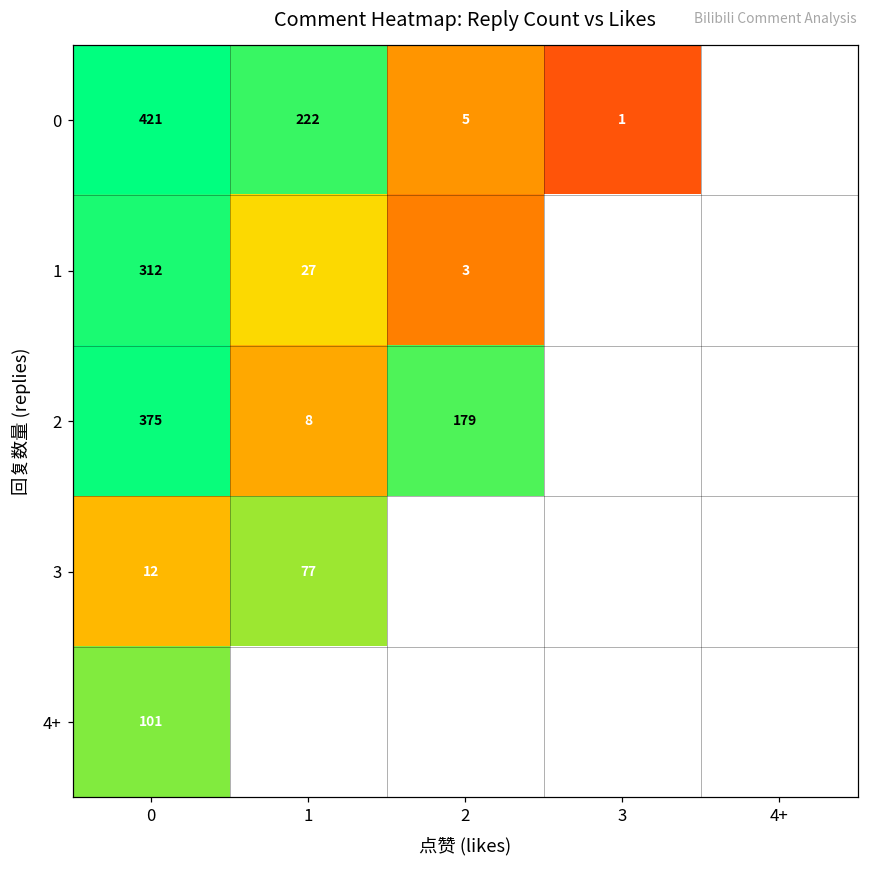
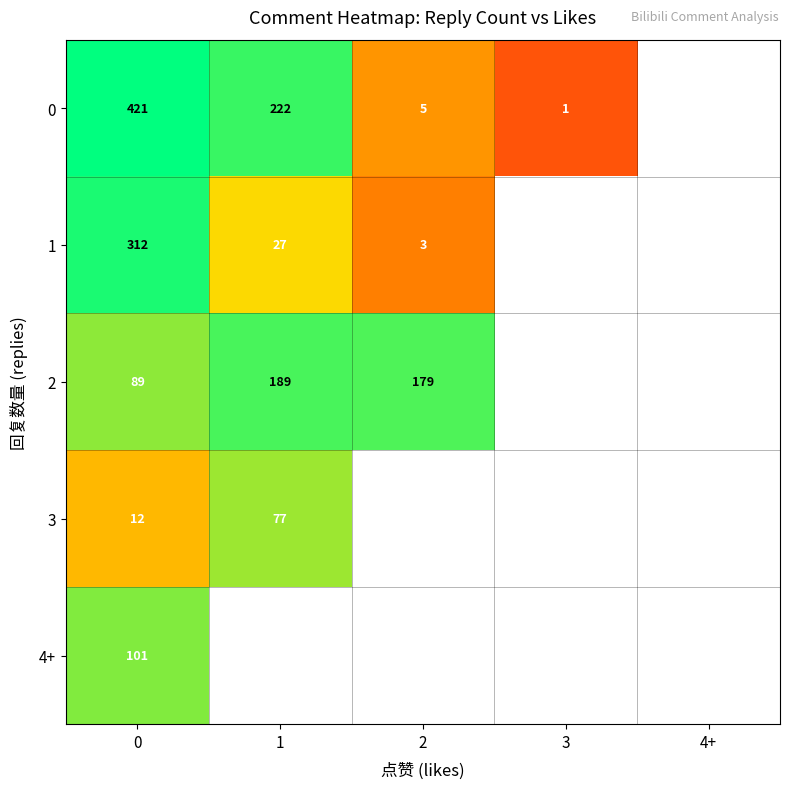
2, 0: 375 -> 89
2, 1: 8 -> 189
